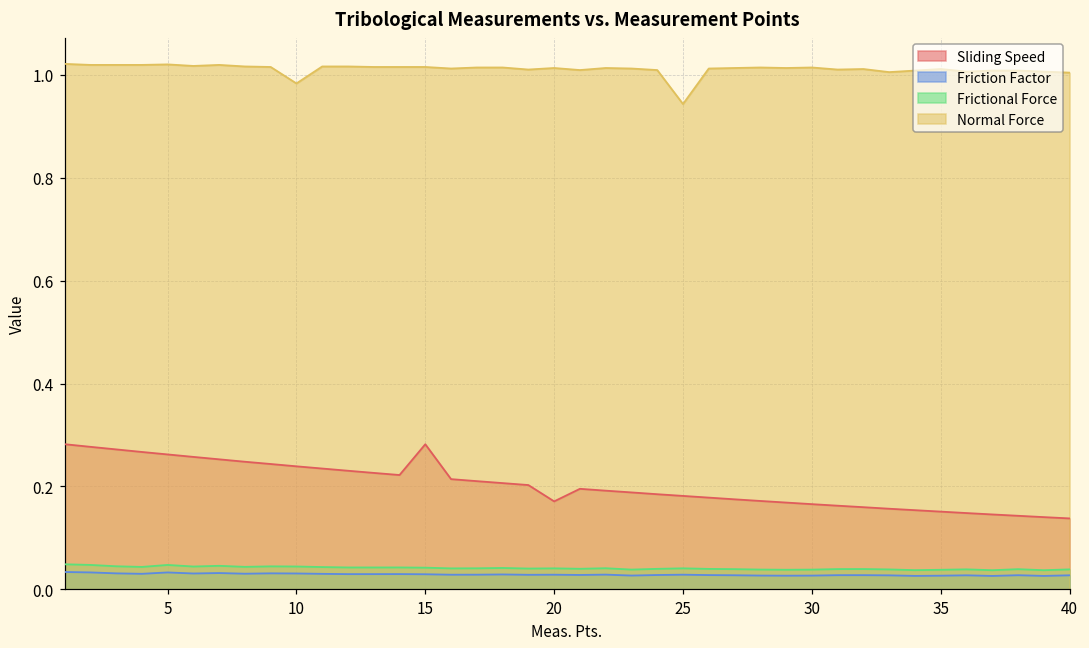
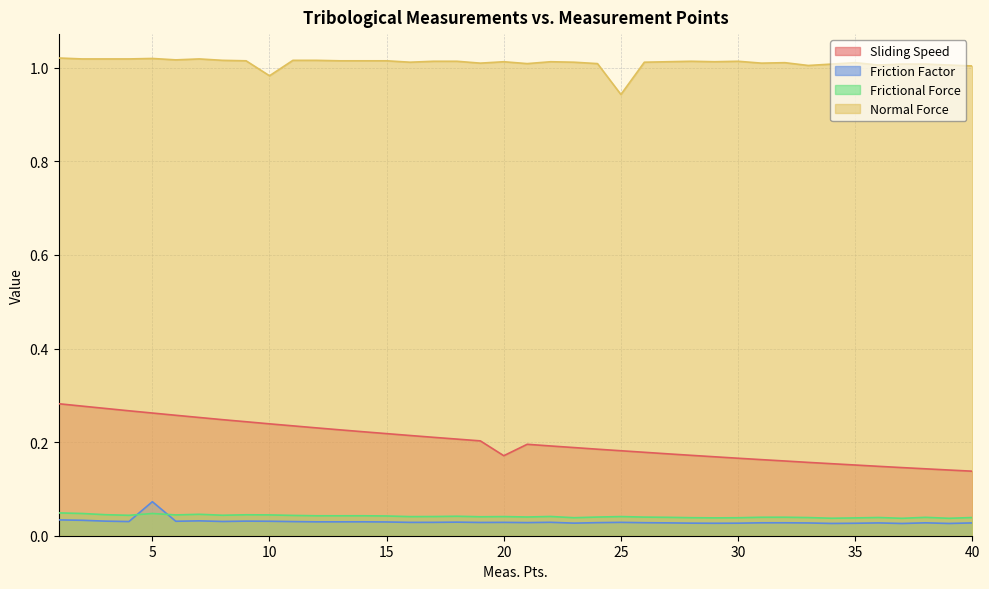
Friction Factor, 5: 0.03 -> 0.07
Sliding Speed, 15: 0.28 -> 0.22
